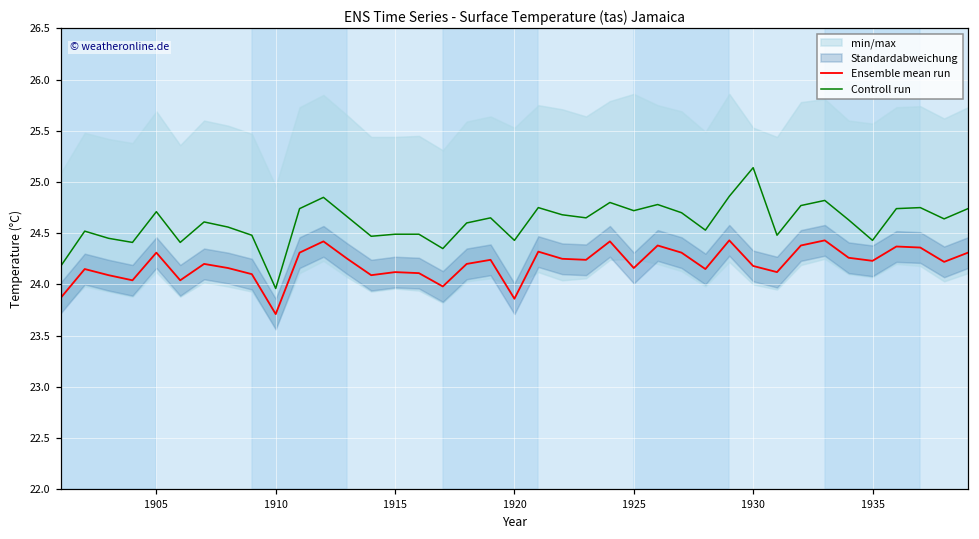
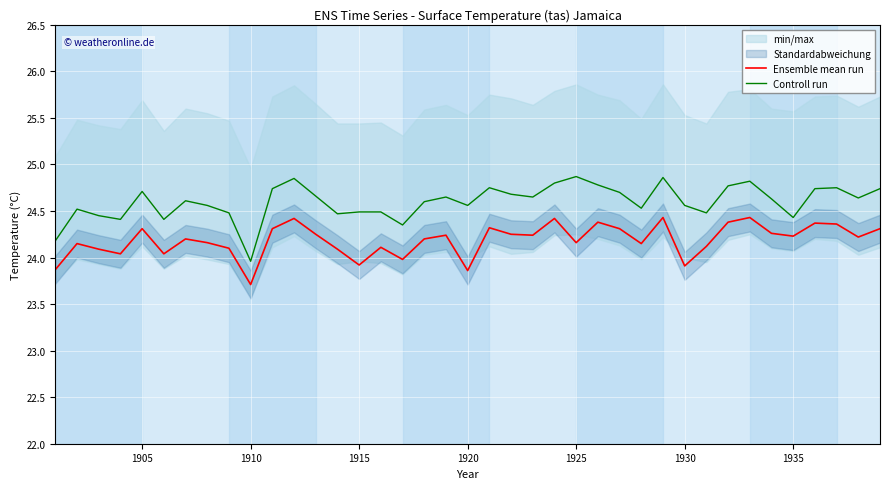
Ensemble mean run, 1915: 24.1 -> 23.9
Controll run, 1920: 24.4 -> 24.6
Controll run, 1925: 24.7 -> 24.9
Ensemble mean run, 1930: 24.2 -> 23.9
Controll run, 1930: 25.1 -> 24.6
